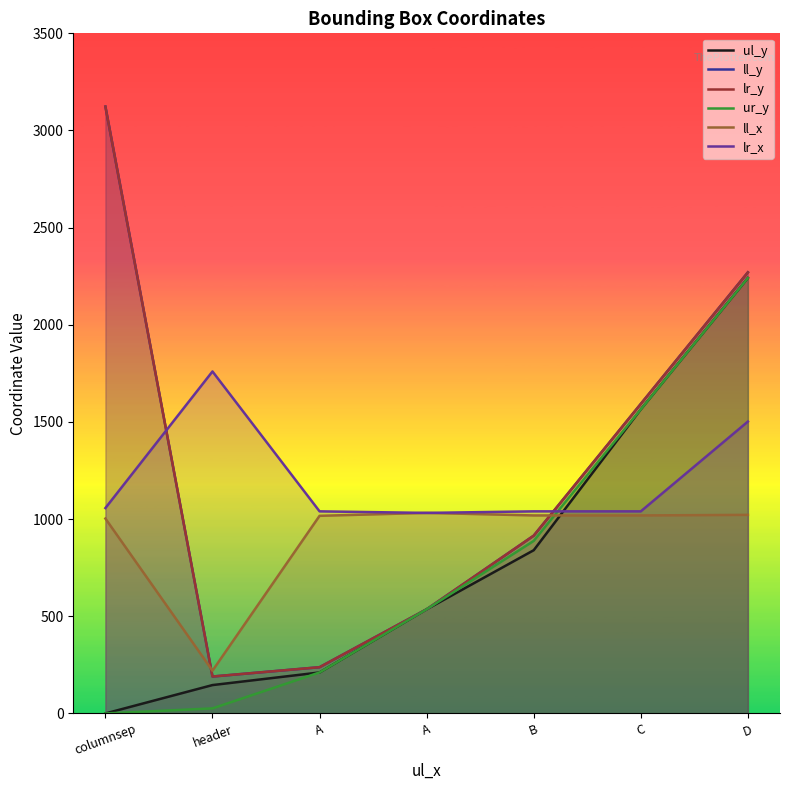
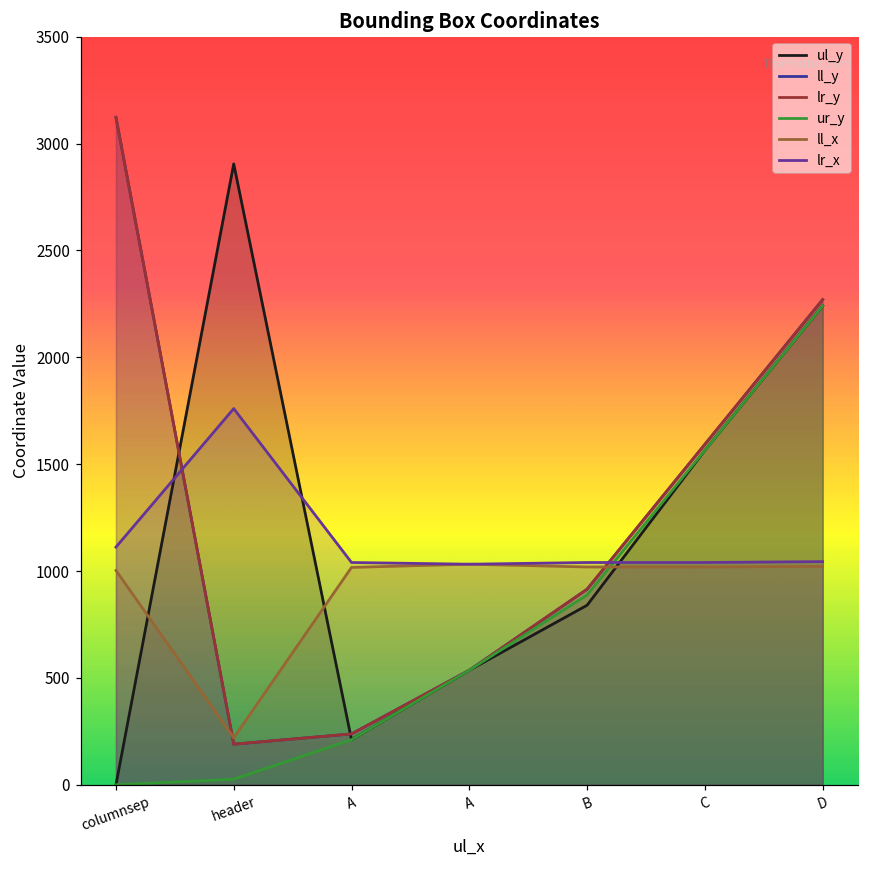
lr_x, columnsep: 1060 -> 1110
ul_y, header: 150 -> 2910
lr_x, D: 1500 -> 1040
